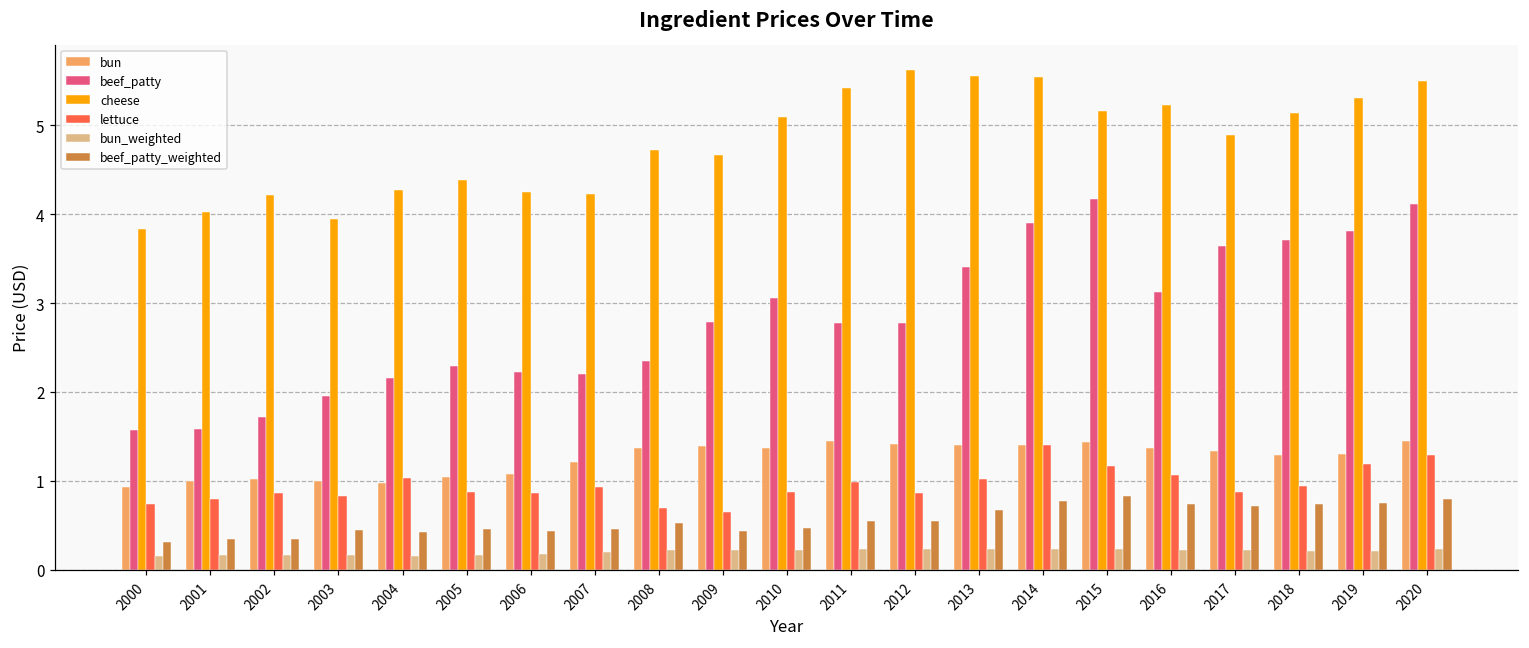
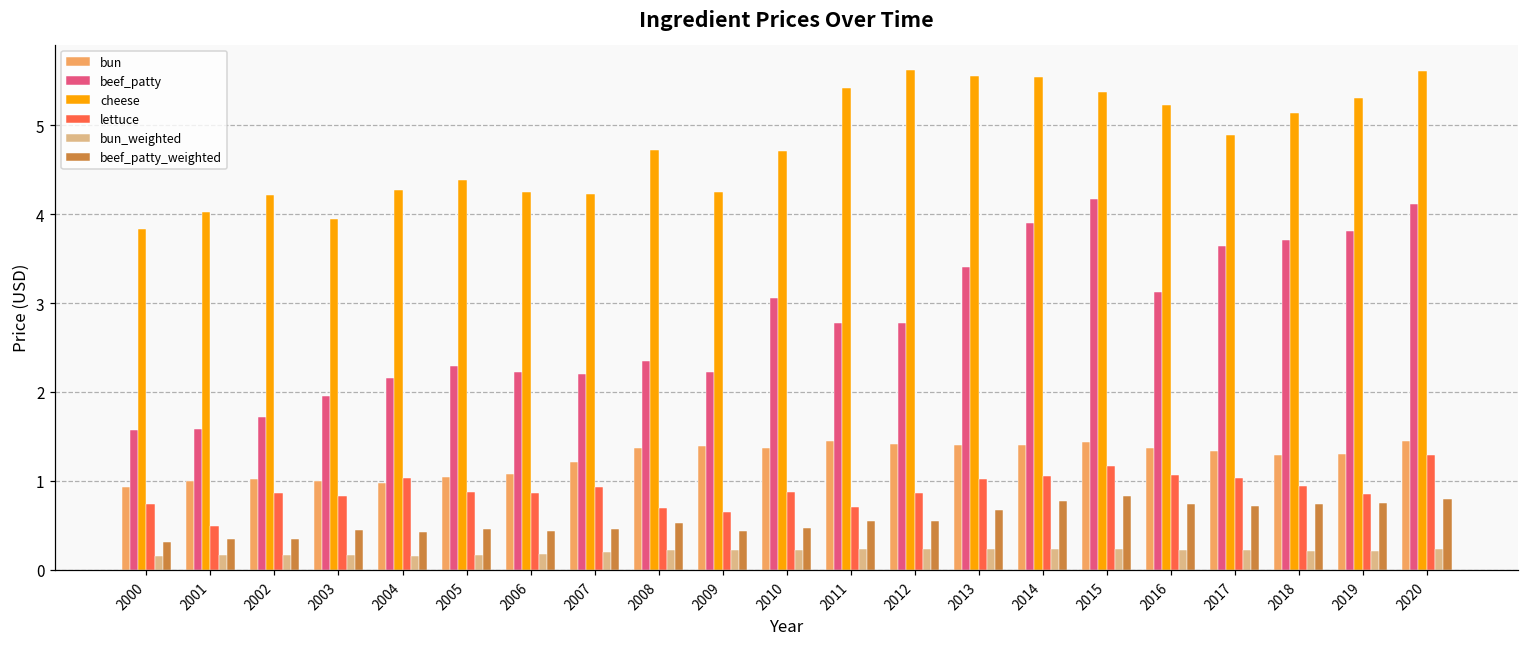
lettuce, 2001: 0.8 -> 0.5
beef_patty, 2009: 2.8 -> 2.2
cheese, 2009: 4.7 -> 4.2
cheese, 2010: 5.1 -> 4.7
lettuce, 2011: 1.0 -> 0.7
lettuce, 2014: 1.4 -> 1.1
cheese, 2015: 5.2 -> 5.4
lettuce, 2017: 0.9 -> 1.0
lettuce, 2019: 1.2 -> 0.9
cheese, 2020: 5.5 -> 5.6
